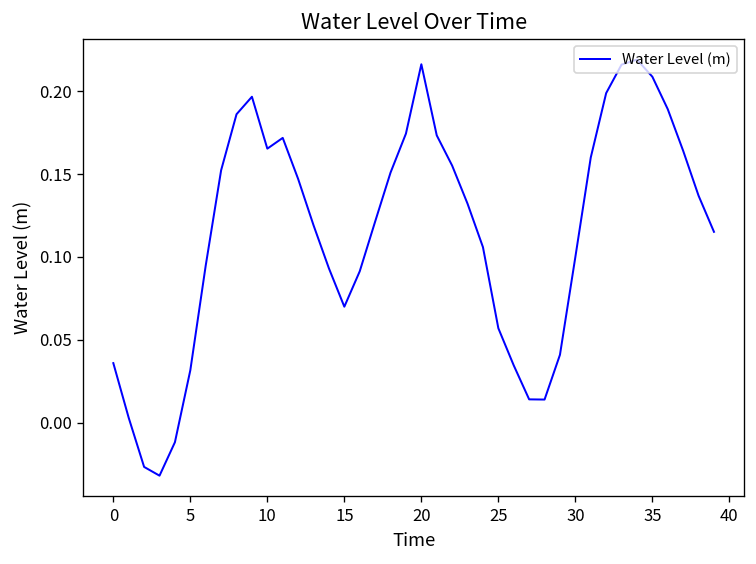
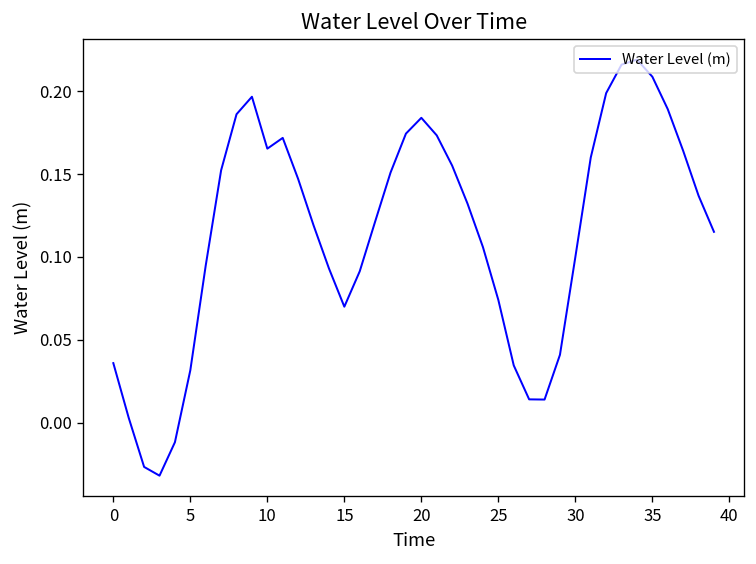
20: 0.216 -> 0.184
25: 0.057 -> 0.074
